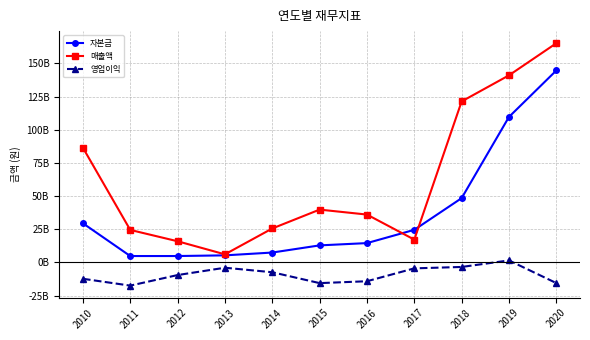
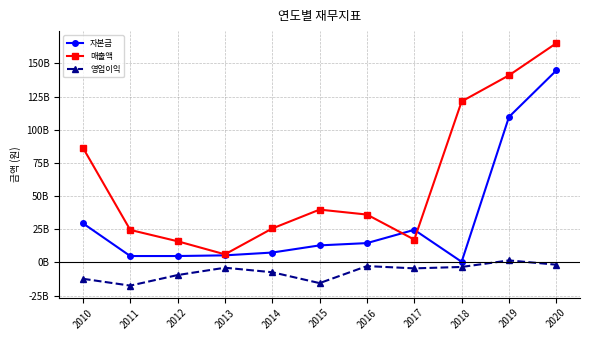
영업이익, 2016: -14000000000 -> -3000000000
자본금, 2018: 48000000000 -> 0
영업이익, 2020: -16000000000 -> -2000000000
